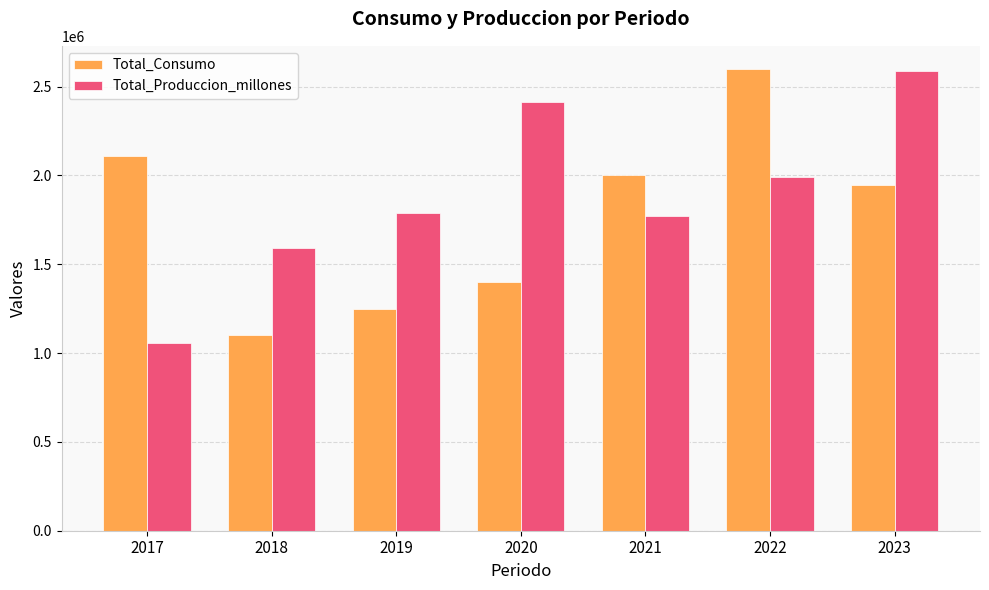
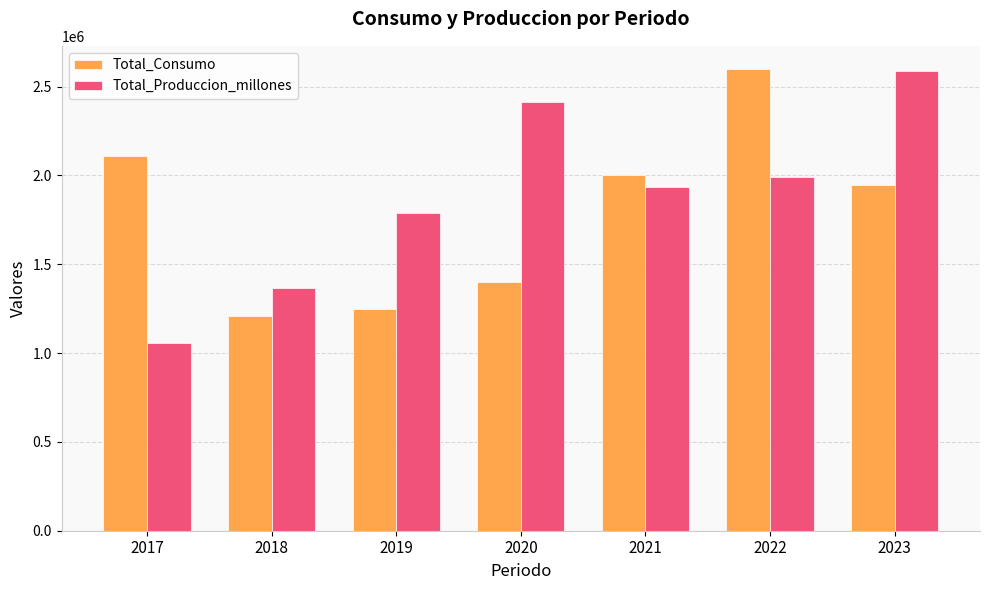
Total_Consumo, 2018: 1100000 -> 1210000
Total_Produccion_millones, 2018: 1590000 -> 1360000
Total_Produccion_millones, 2021: 1770000 -> 1930000
